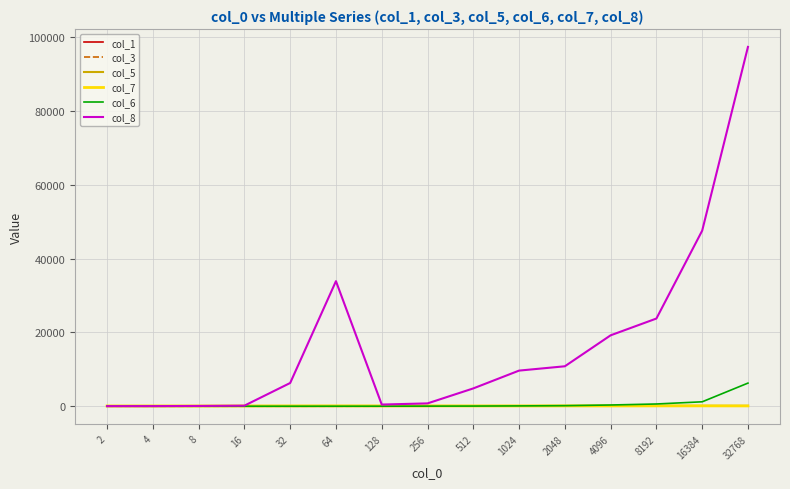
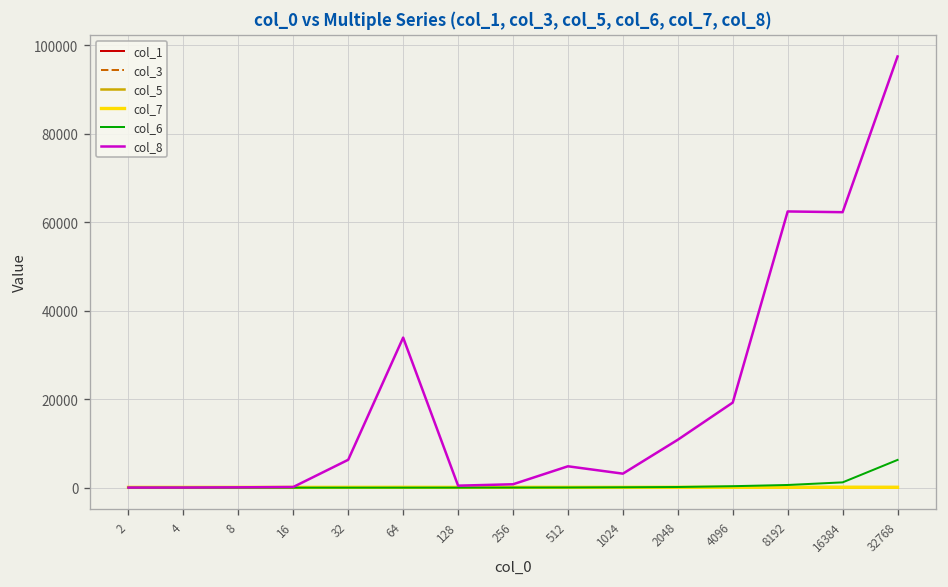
col_8, 1024: 10000 -> 3000
col_8, 8192: 24000 -> 62000
col_8, 16384: 48000 -> 62000
